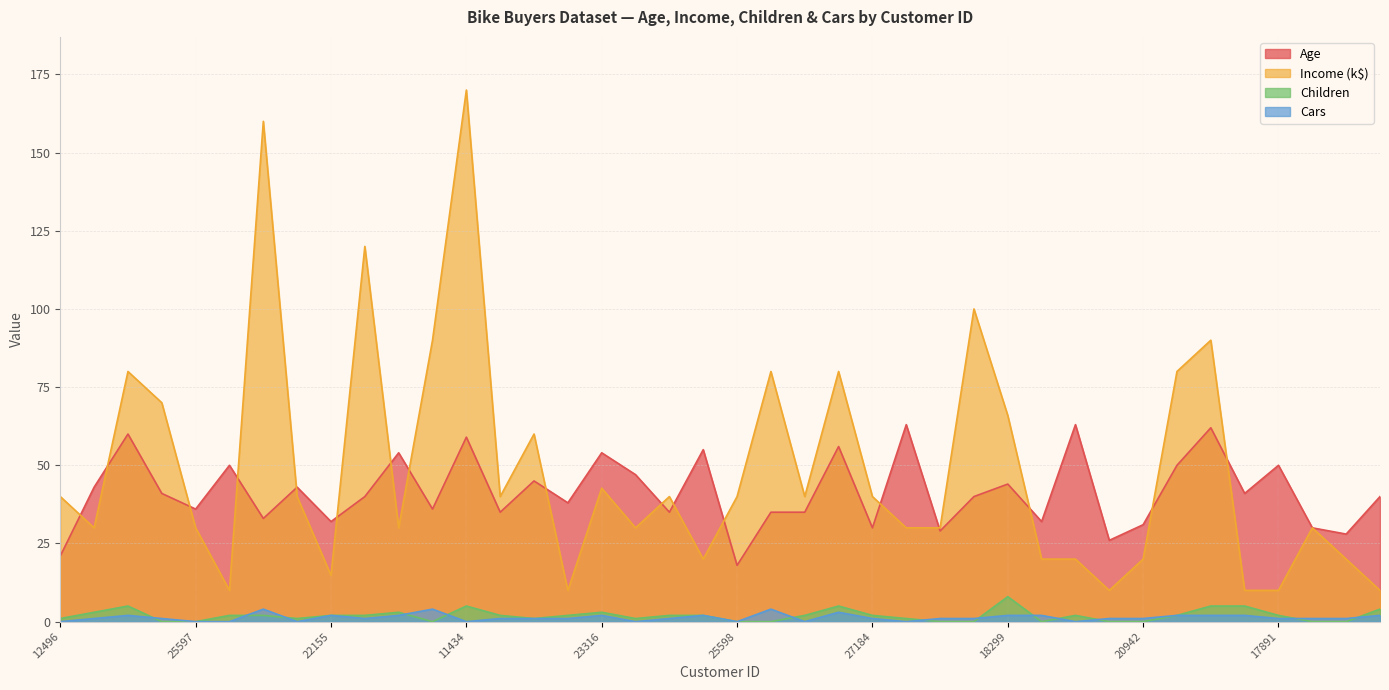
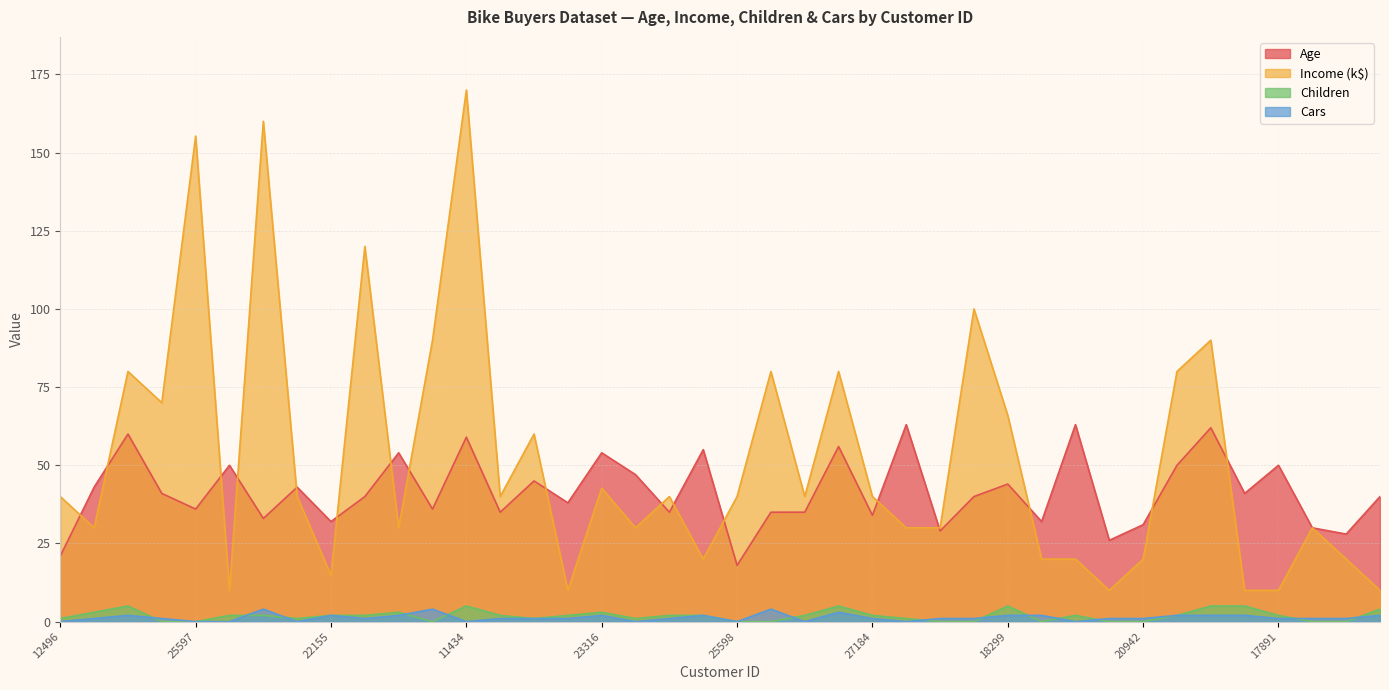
Income (k$), 25597: 30 -> 155
Age, 27184: 30 -> 34
Children, 18299: 8 -> 5
